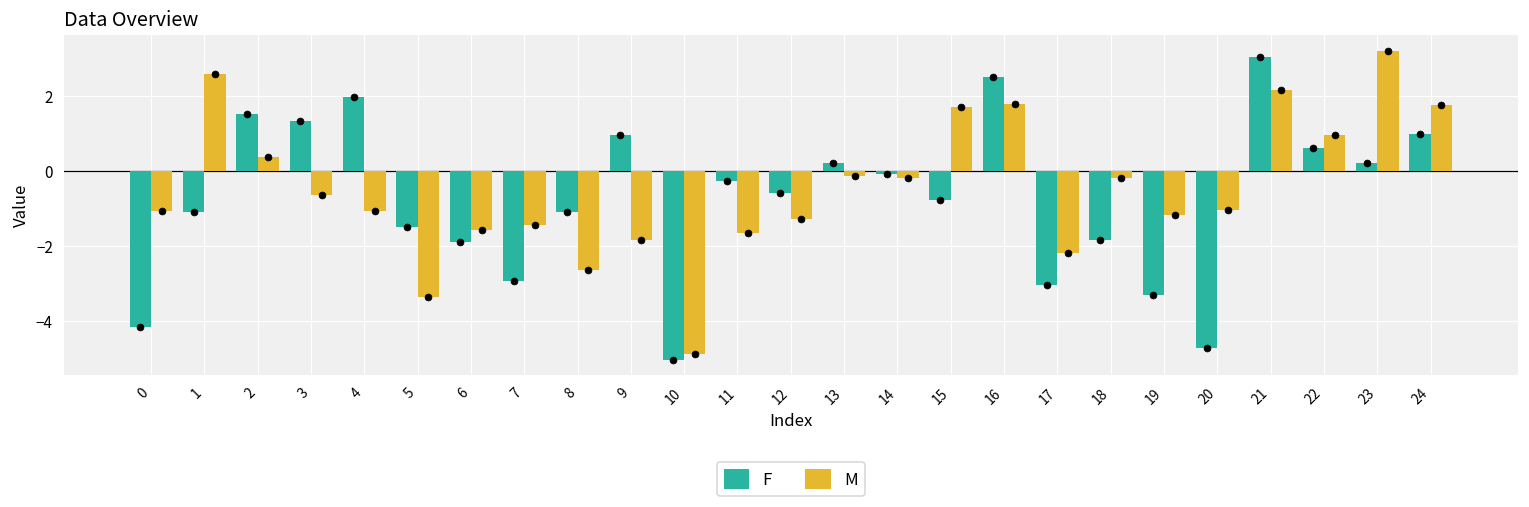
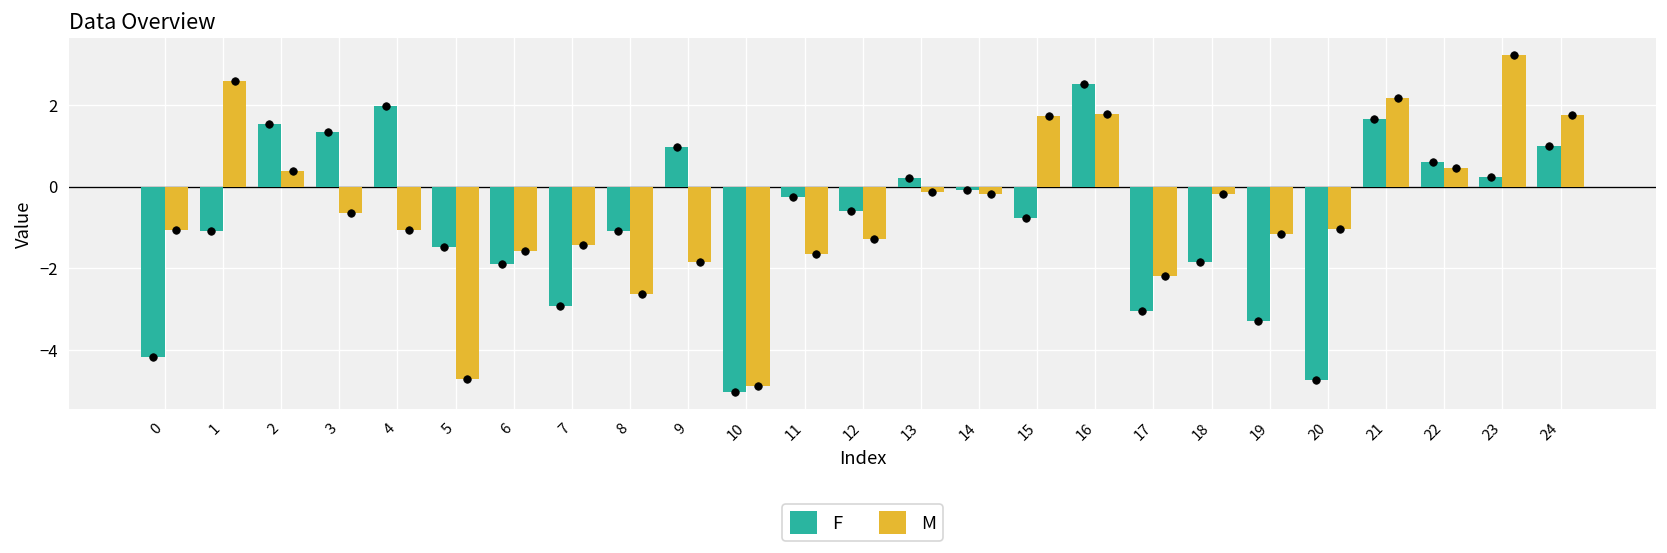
M, 5: -3.4 -> -4.7
F, 21: 3.0 -> 1.6
M, 22: 1.0 -> 0.5
